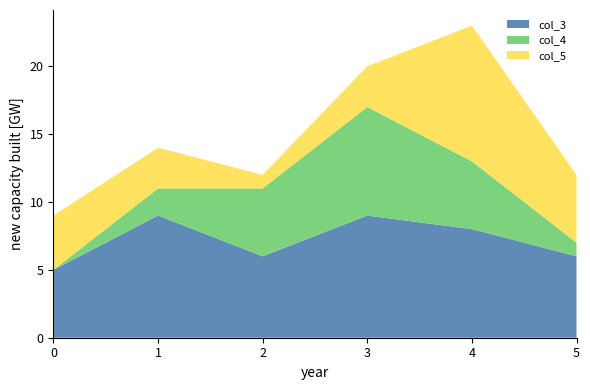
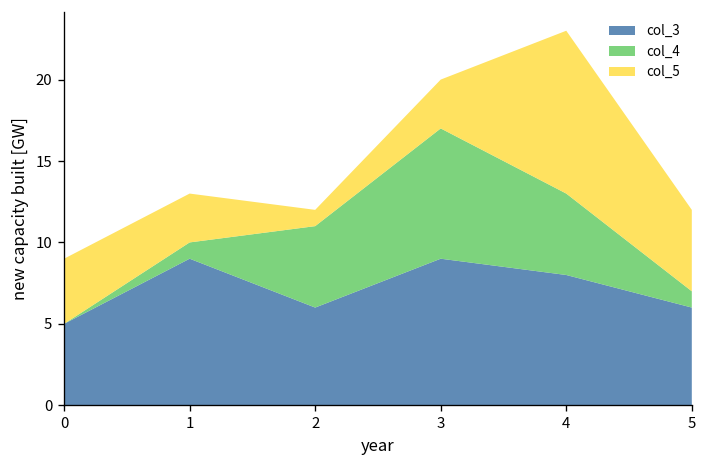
col_4, 1: 2 -> 1
